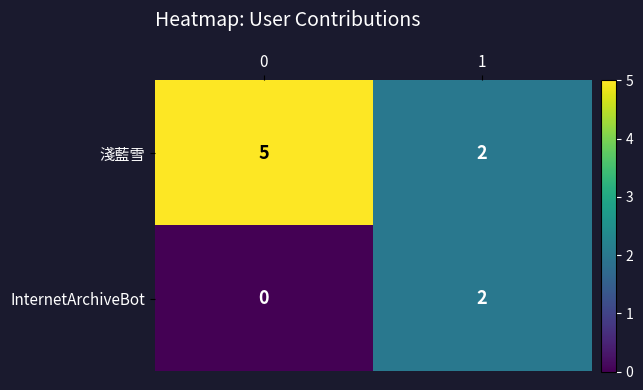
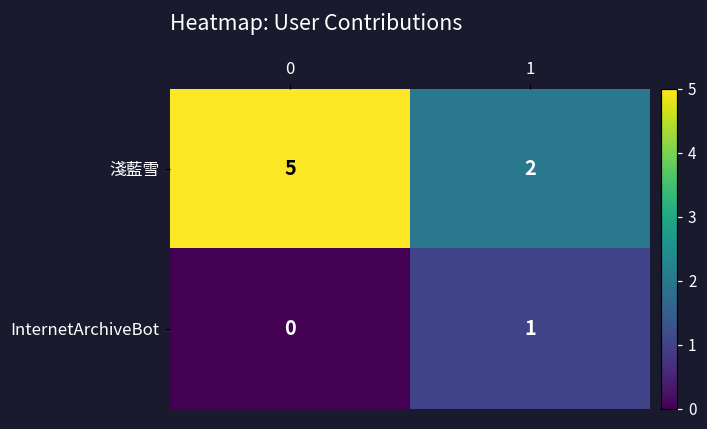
InternetArchiveBot, 1: 2 -> 1
